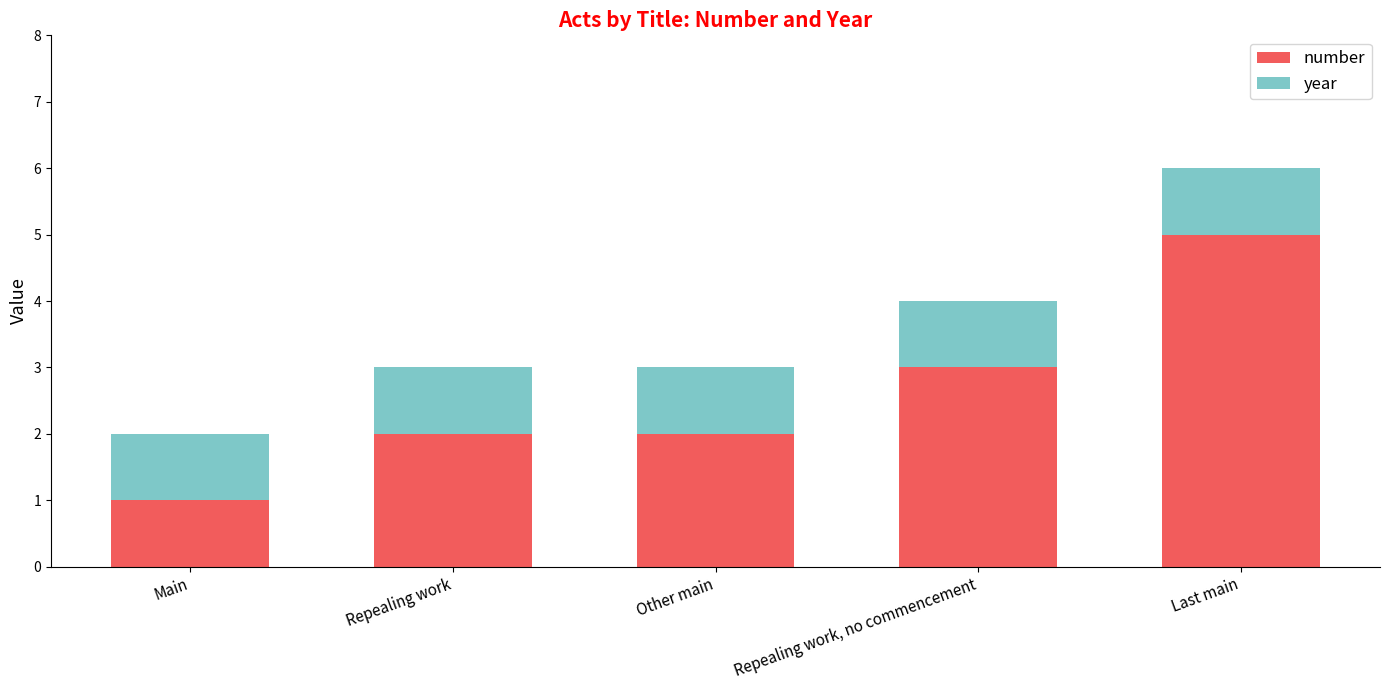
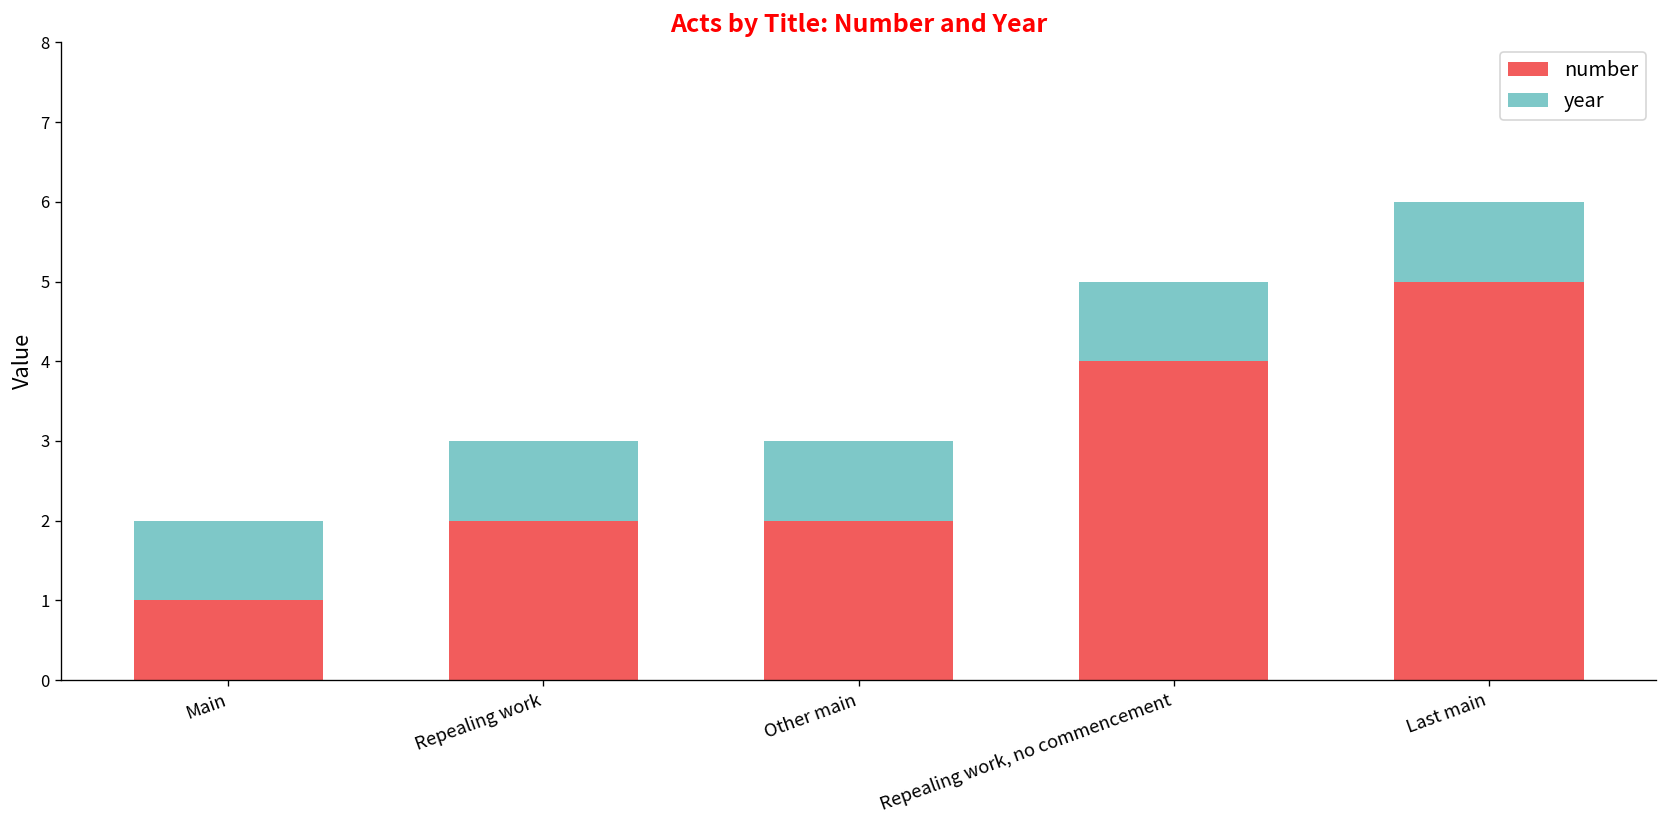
number, Repealing work, no commencement: 3 -> 4
